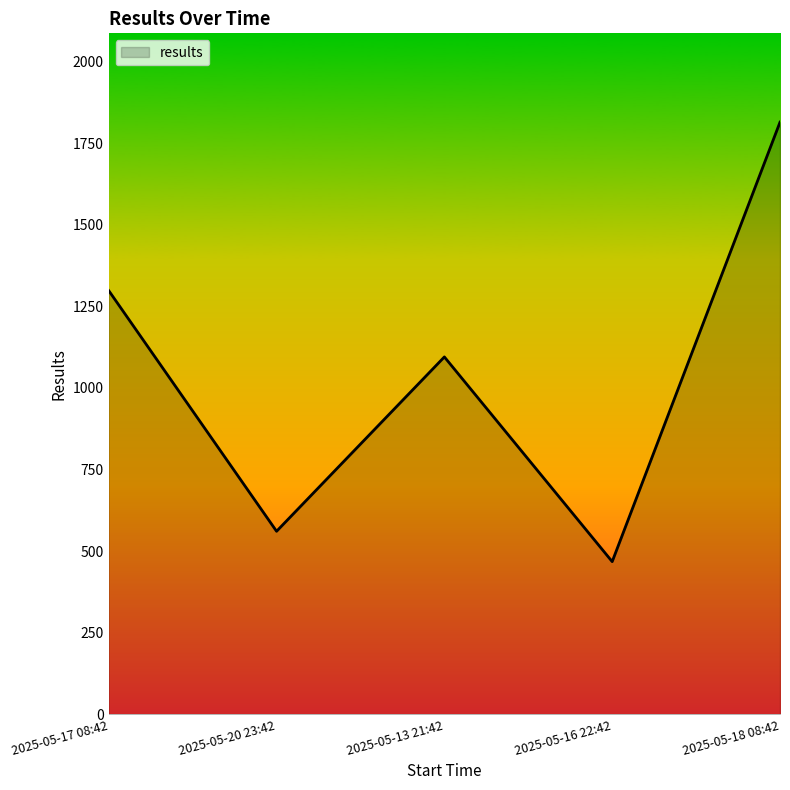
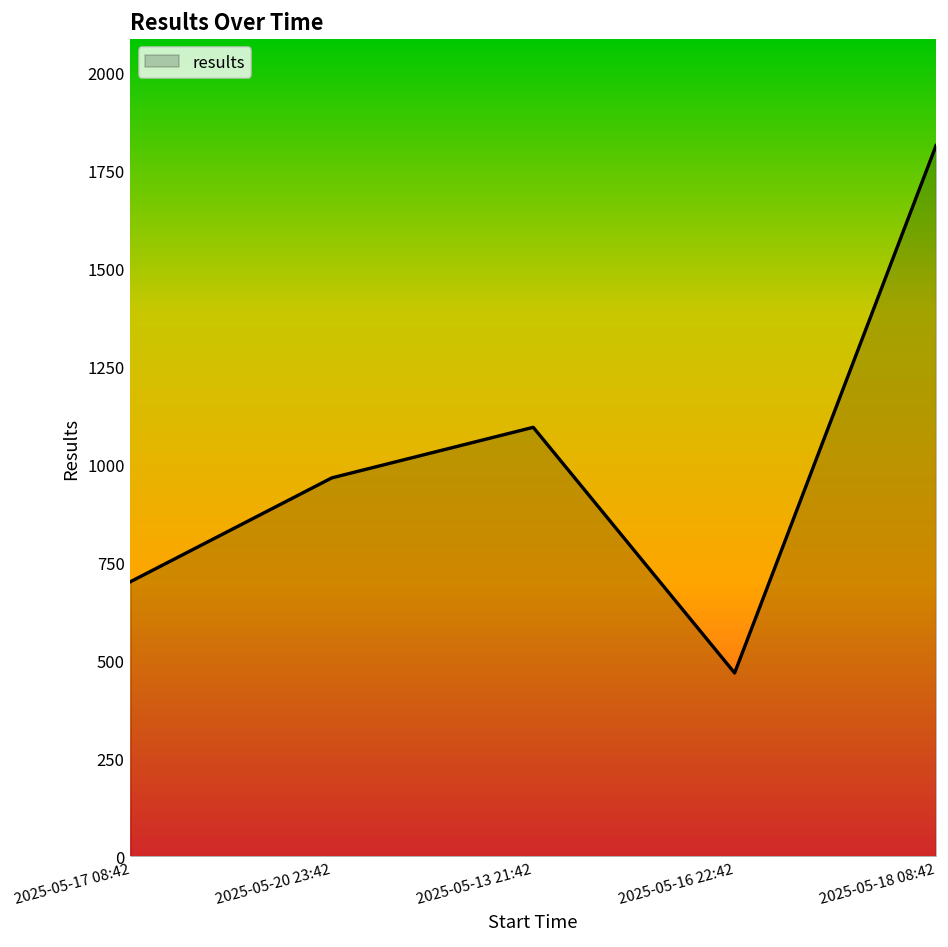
2025-05-17 08:42: 1300 -> 700
2025-05-20 23:42: 560 -> 970
